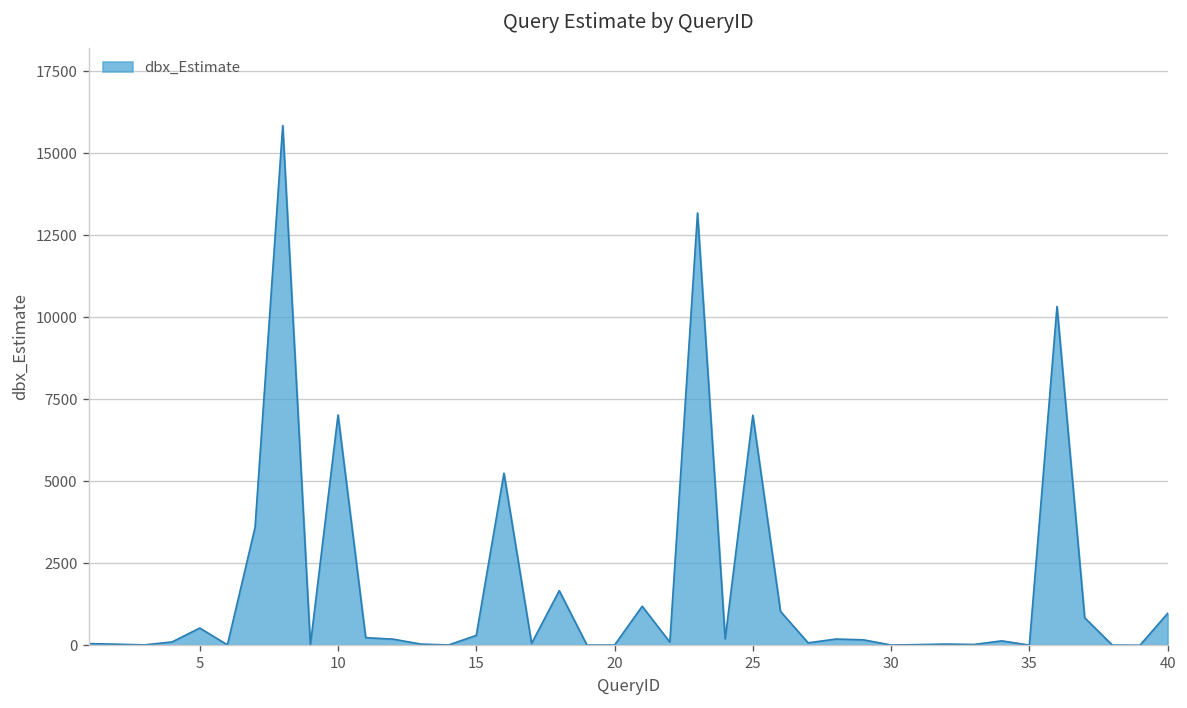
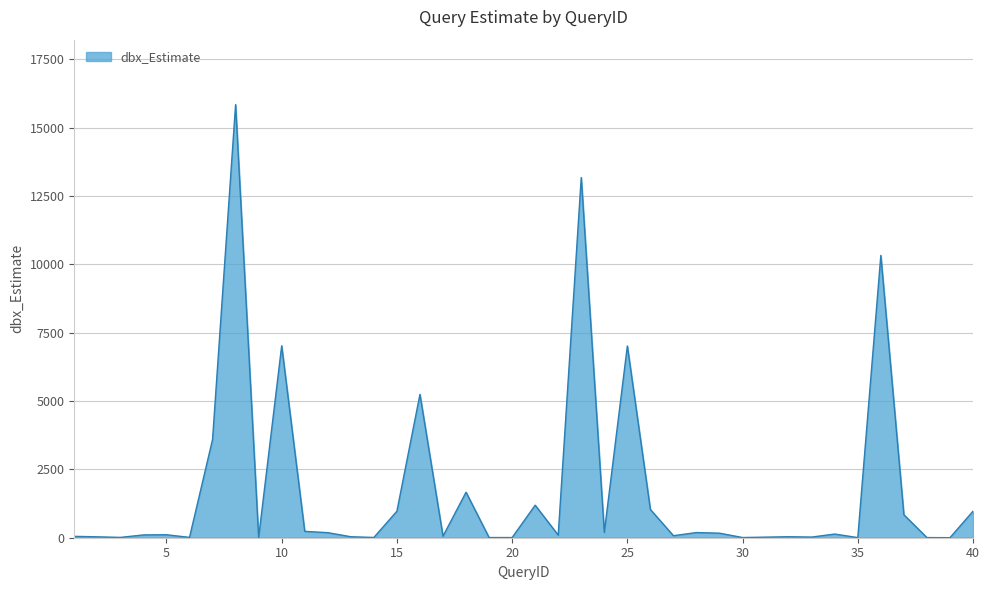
5: 500 -> 100
15: 300 -> 1000
